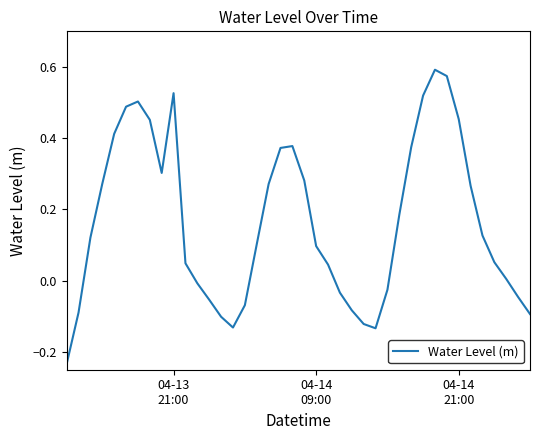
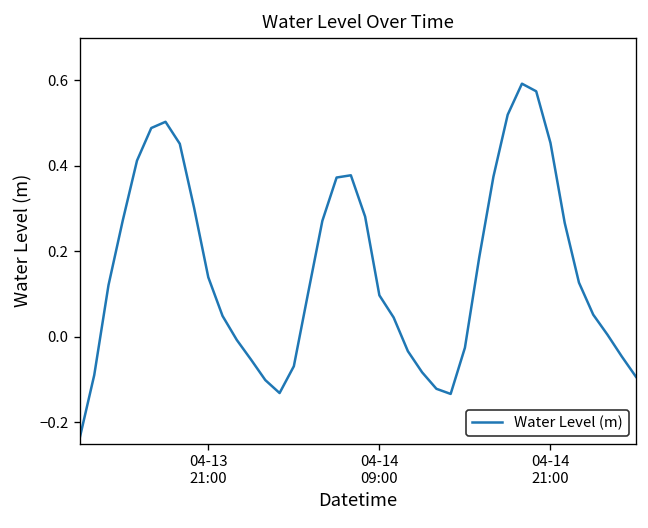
04-13 21:00: 0.53 -> 0.14
